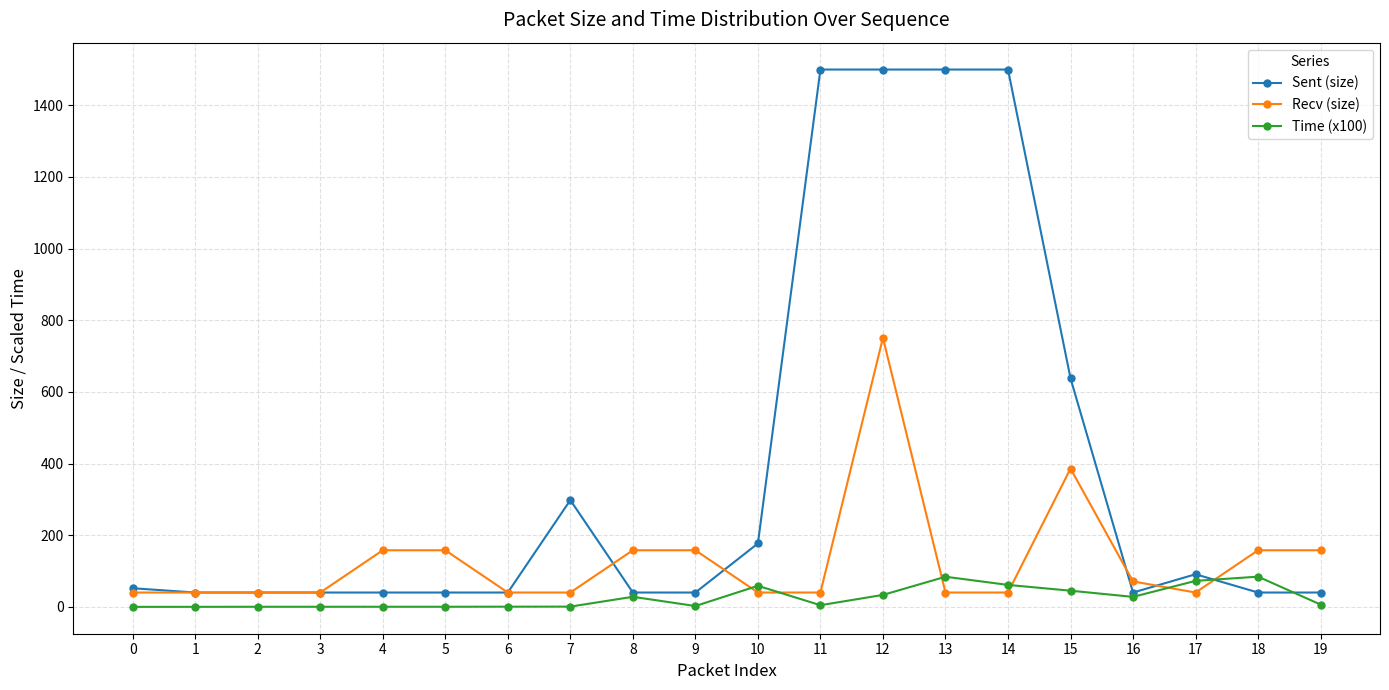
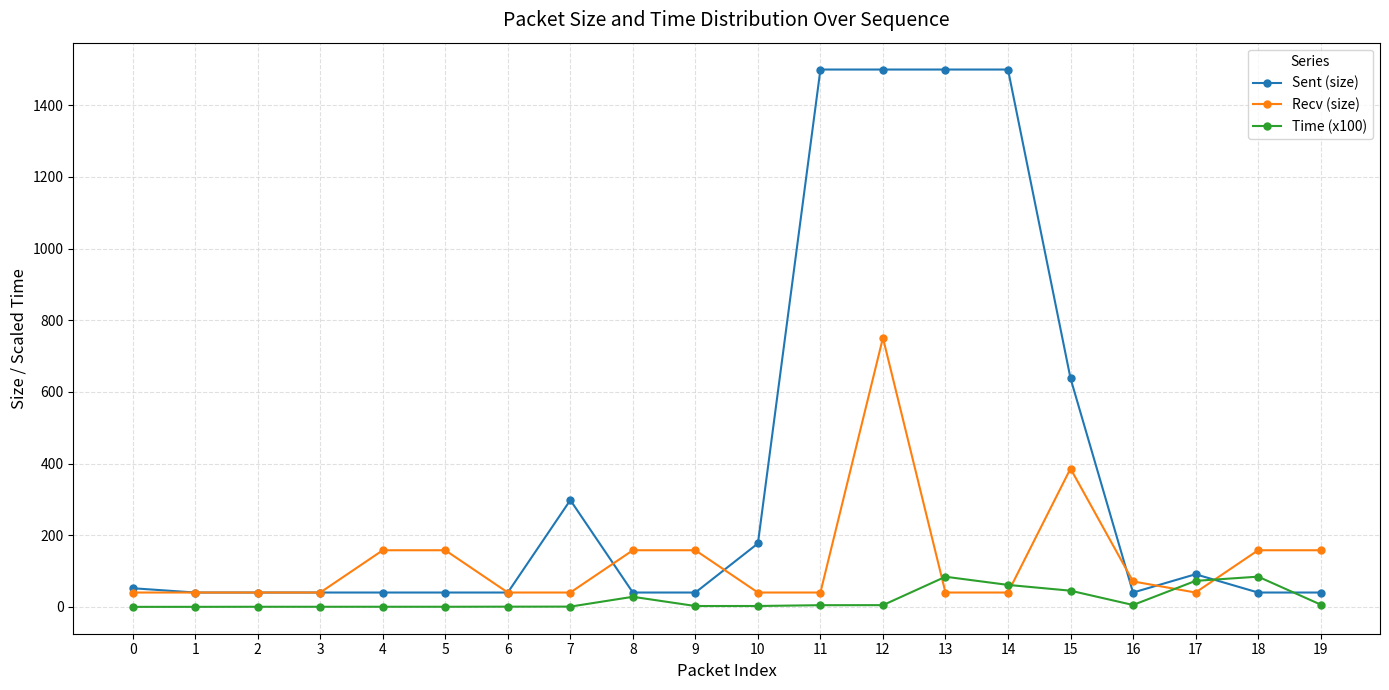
Time (x100), 10: 60 -> 0
Time (x100), 12: 30 -> 0
Time (x100), 16: 30 -> 10
